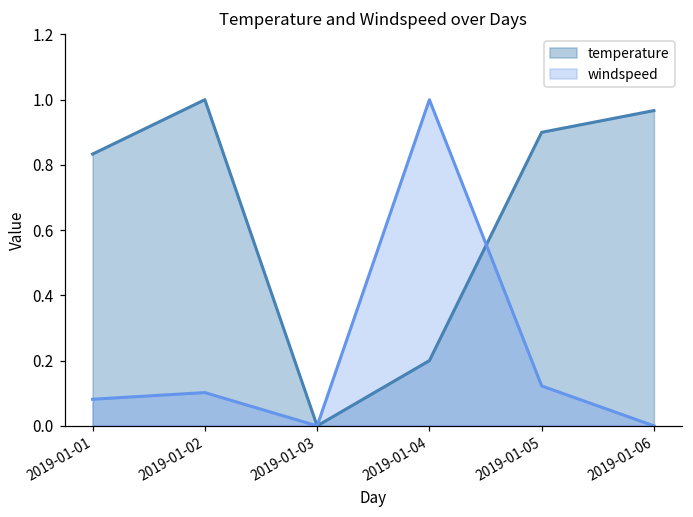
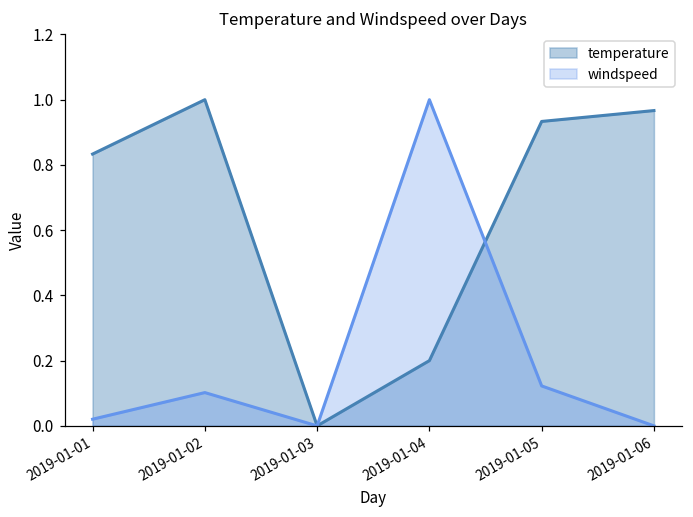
windspeed, 2019-01-01: 0.08 -> 0.02
temperature, 2019-01-05: 0.90 -> 0.93
